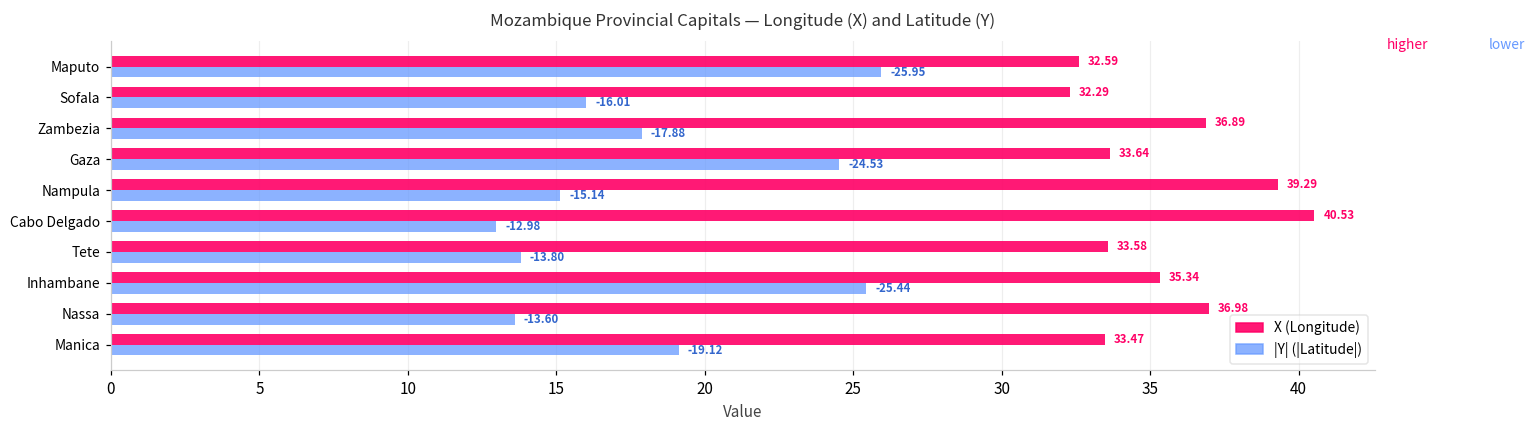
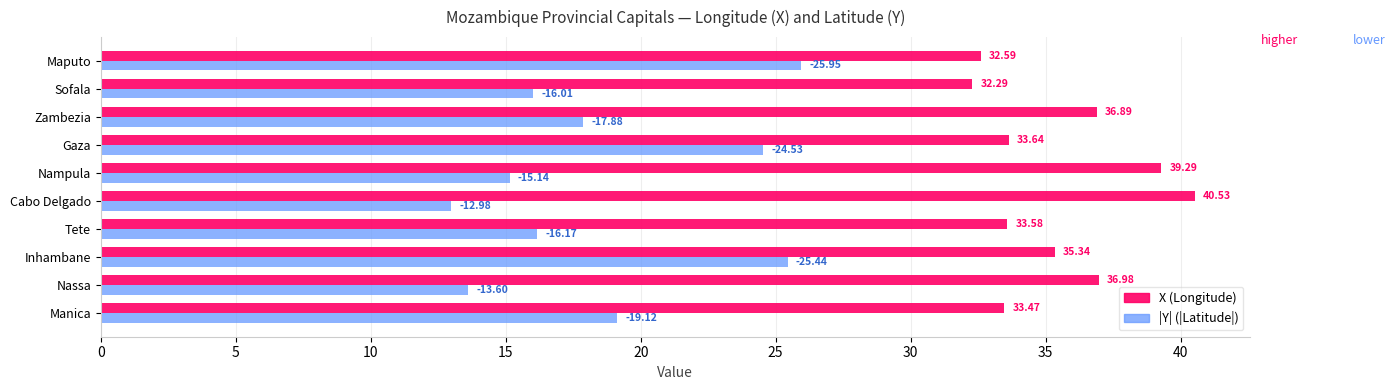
|Y| (|Latitude|), Tete: -13.80 -> -16.17
